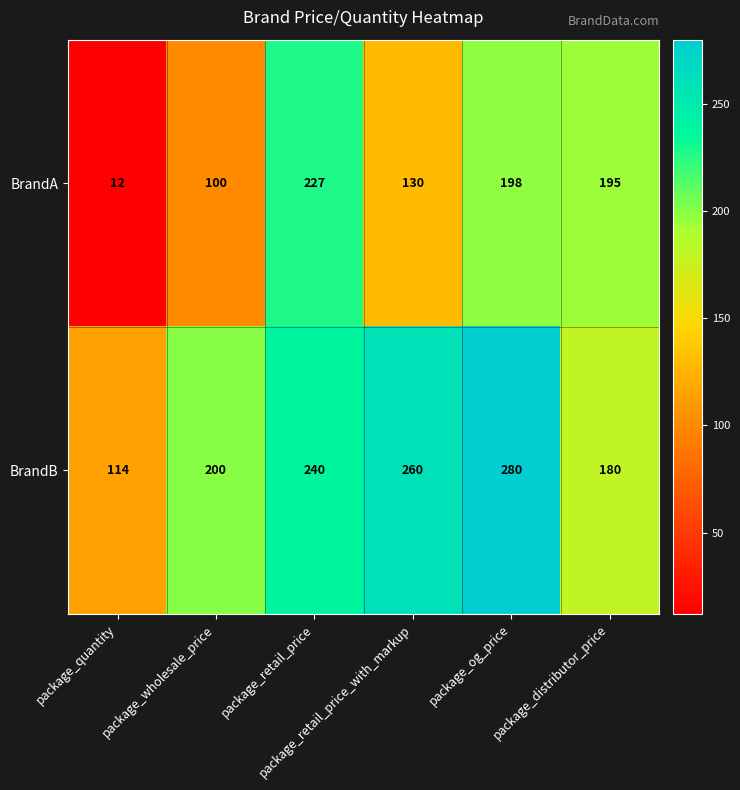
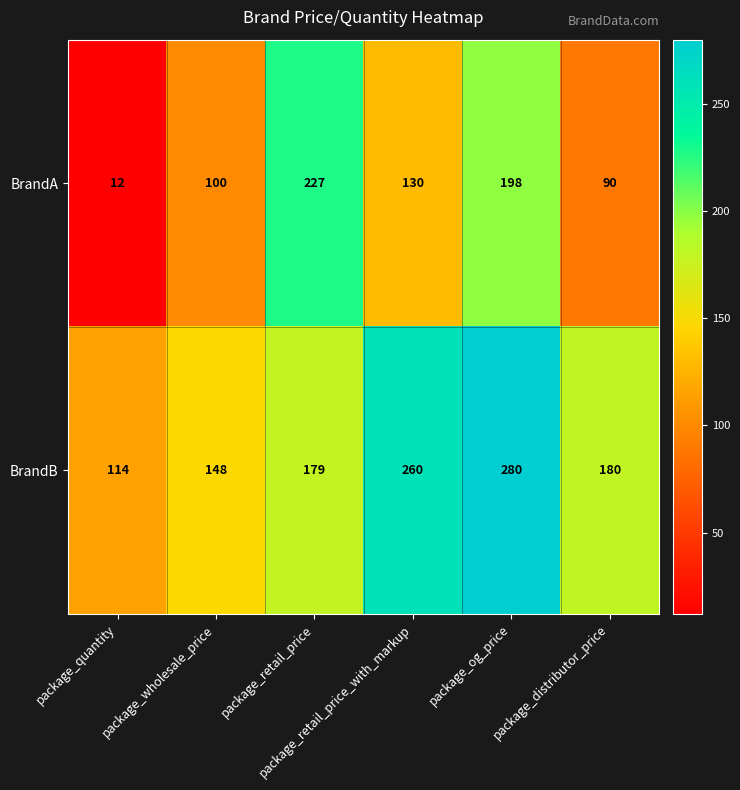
BrandA, package_distributor_price: 195 -> 90
BrandB, package_wholesale_price: 200 -> 148
BrandB, package_retail_price: 240 -> 179
